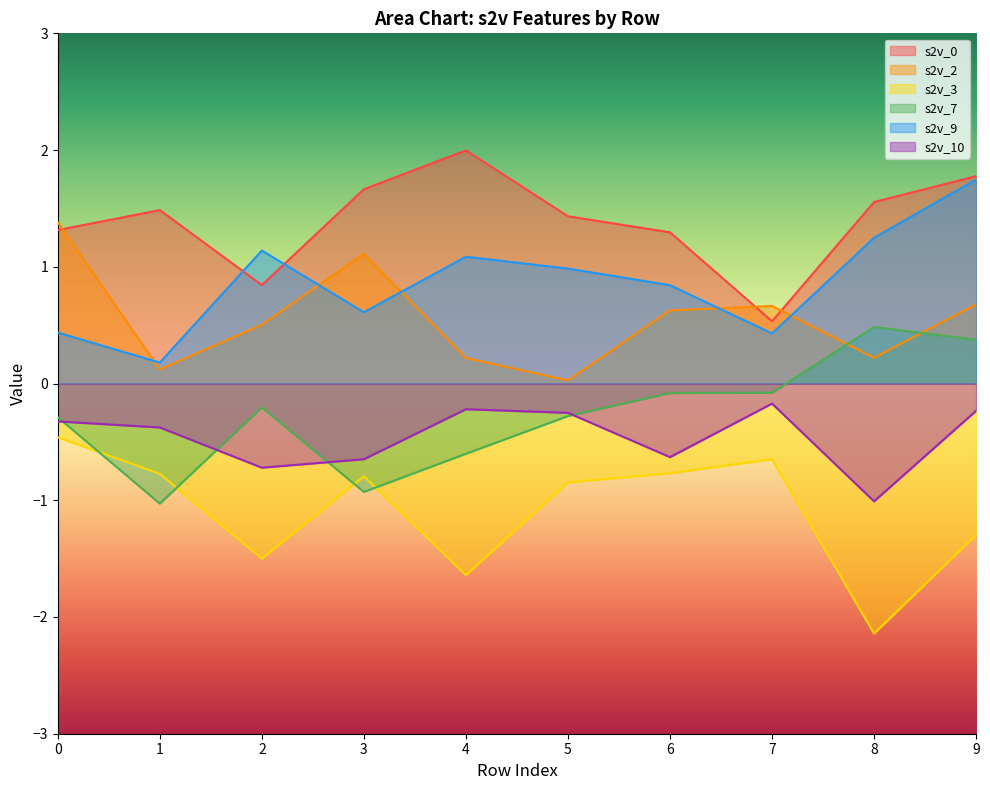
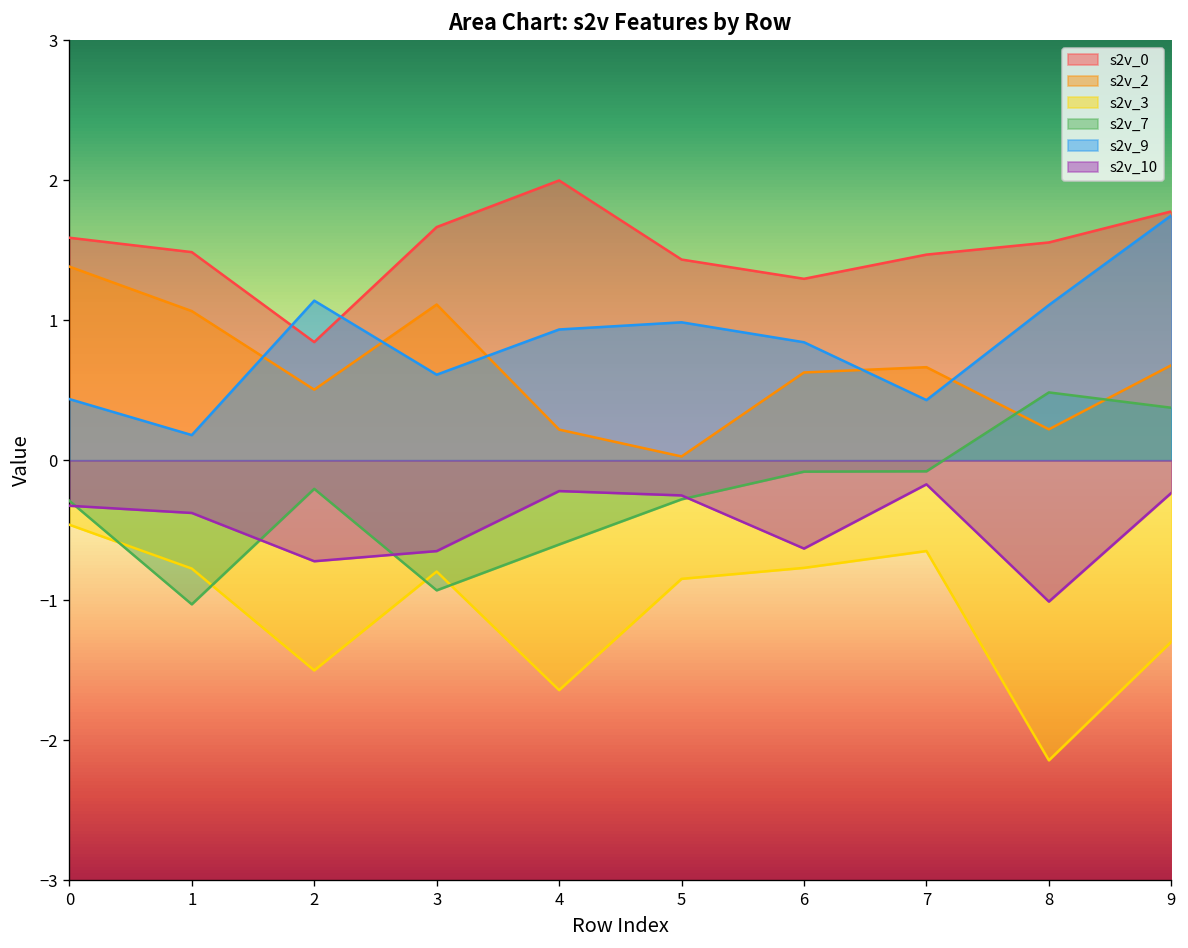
s2v_0, 0: 1.31 -> 1.59
s2v_2, 1: 0.12 -> 1.06
s2v_9, 4: 1.09 -> 0.93
s2v_0, 7: 0.53 -> 1.47
s2v_9, 8: 1.25 -> 1.11
